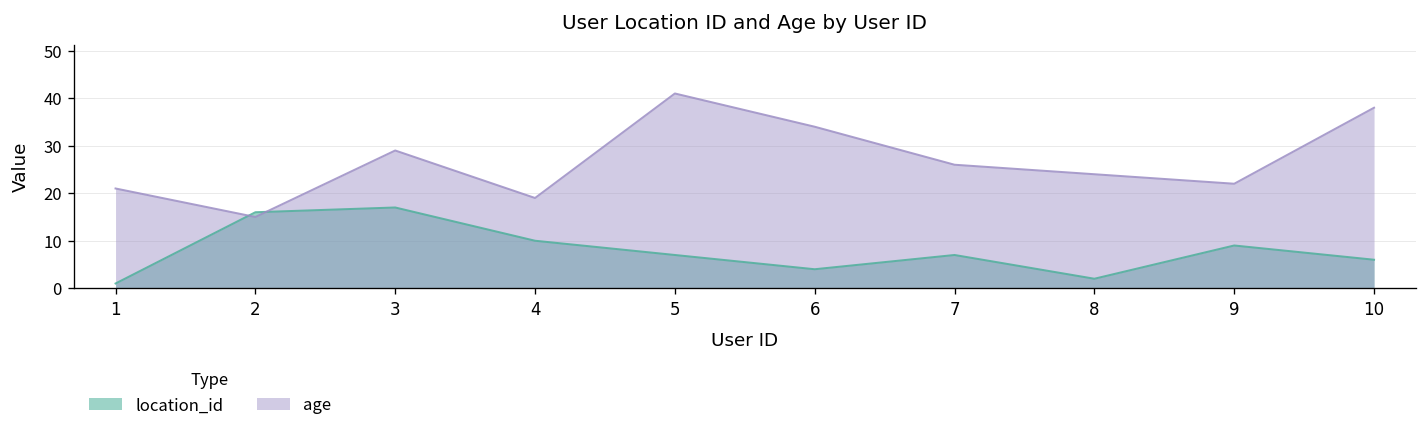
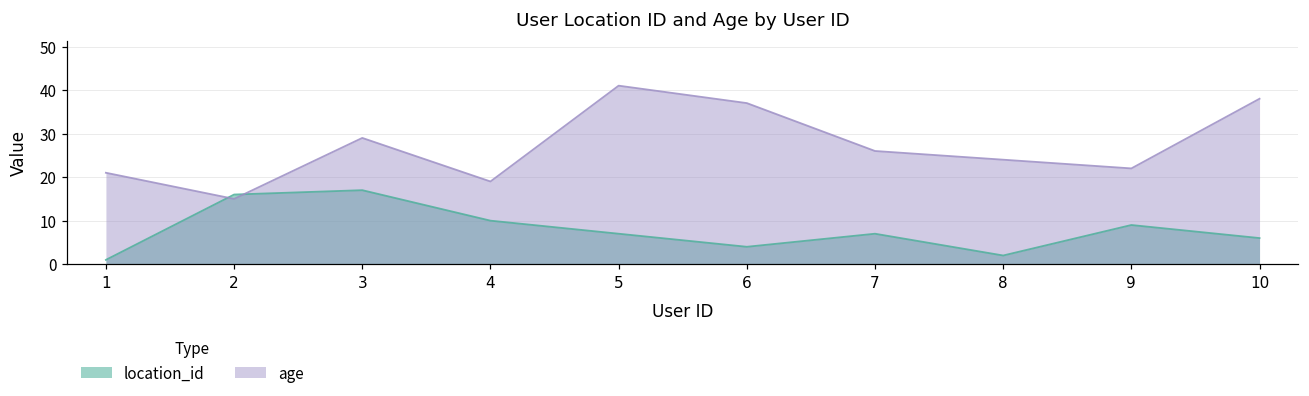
age, 6: 34 -> 37
